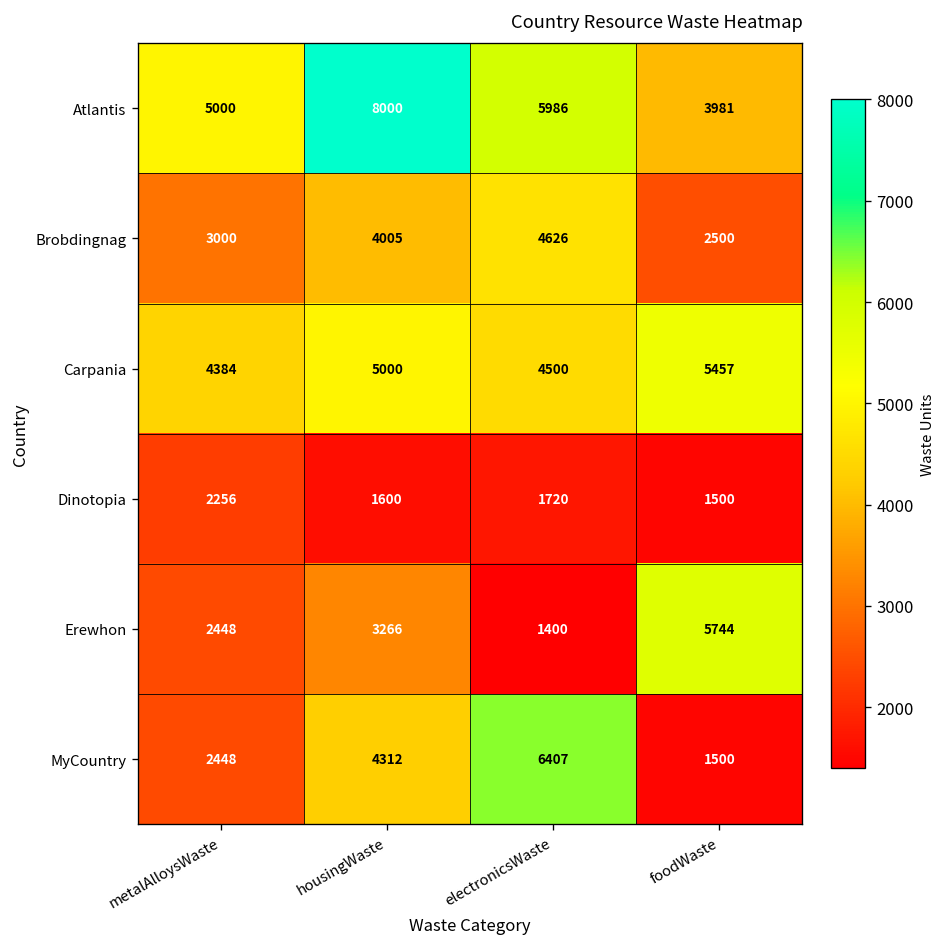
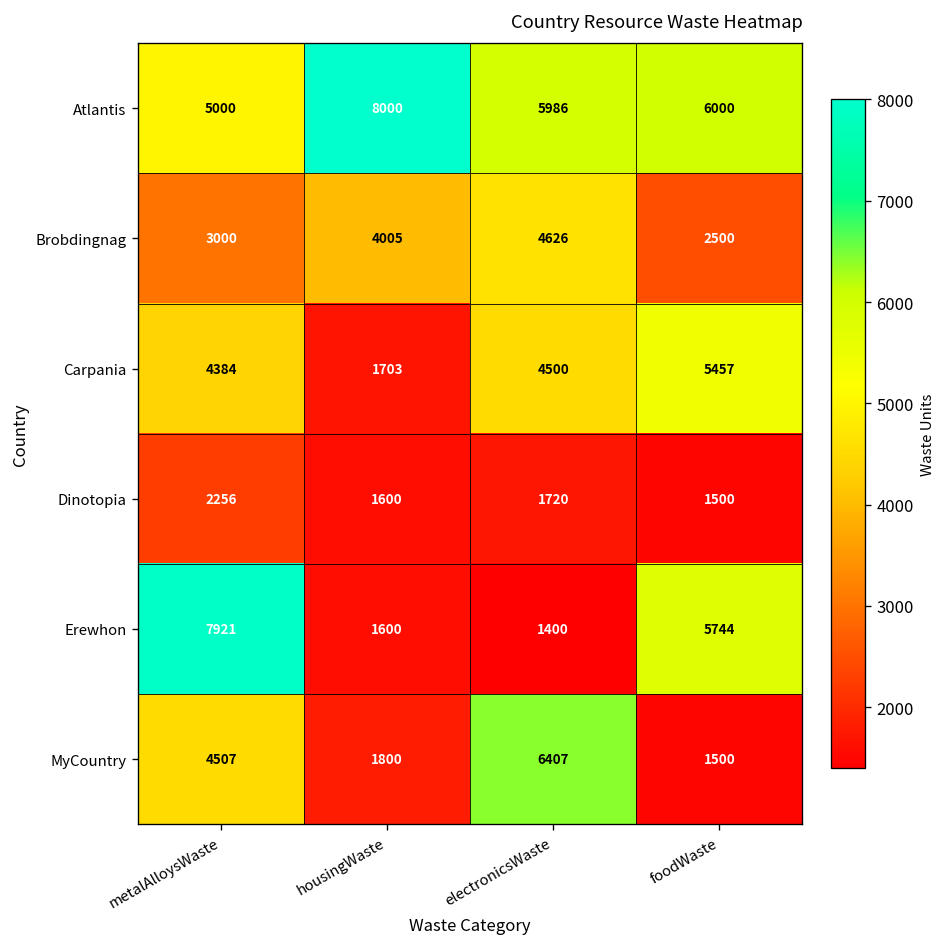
Atlantis, foodWaste: 3981 -> 6000
Carpania, housingWaste: 5000 -> 1703
Erewhon, metalAlloysWaste: 2448 -> 7921
Erewhon, housingWaste: 3266 -> 1600
MyCountry, metalAlloysWaste: 2448 -> 4507
MyCountry, housingWaste: 4312 -> 1800
